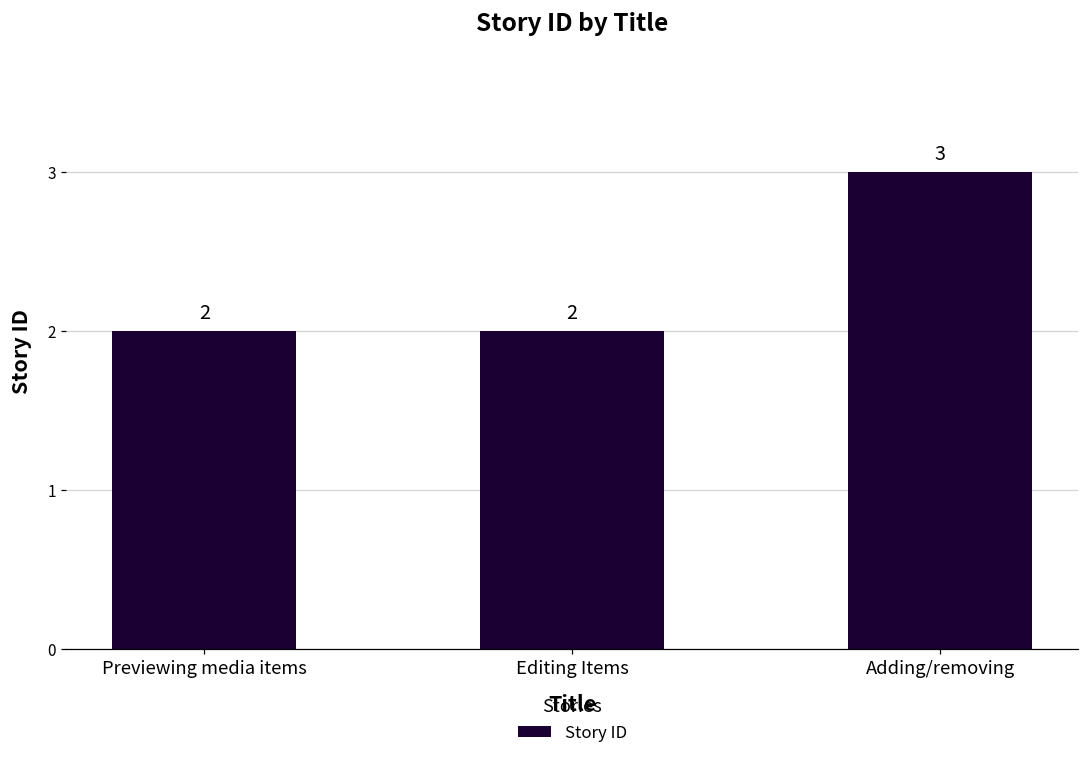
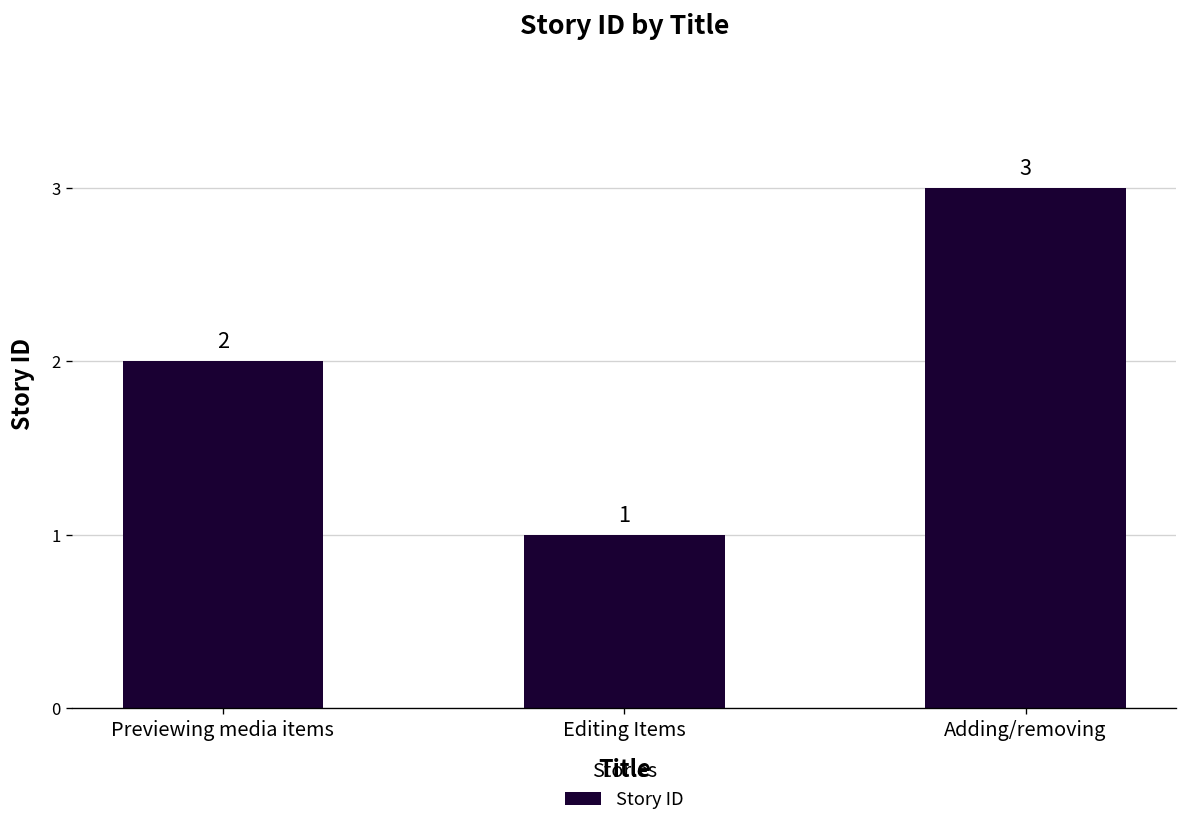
Editing Items: 2 -> 1
